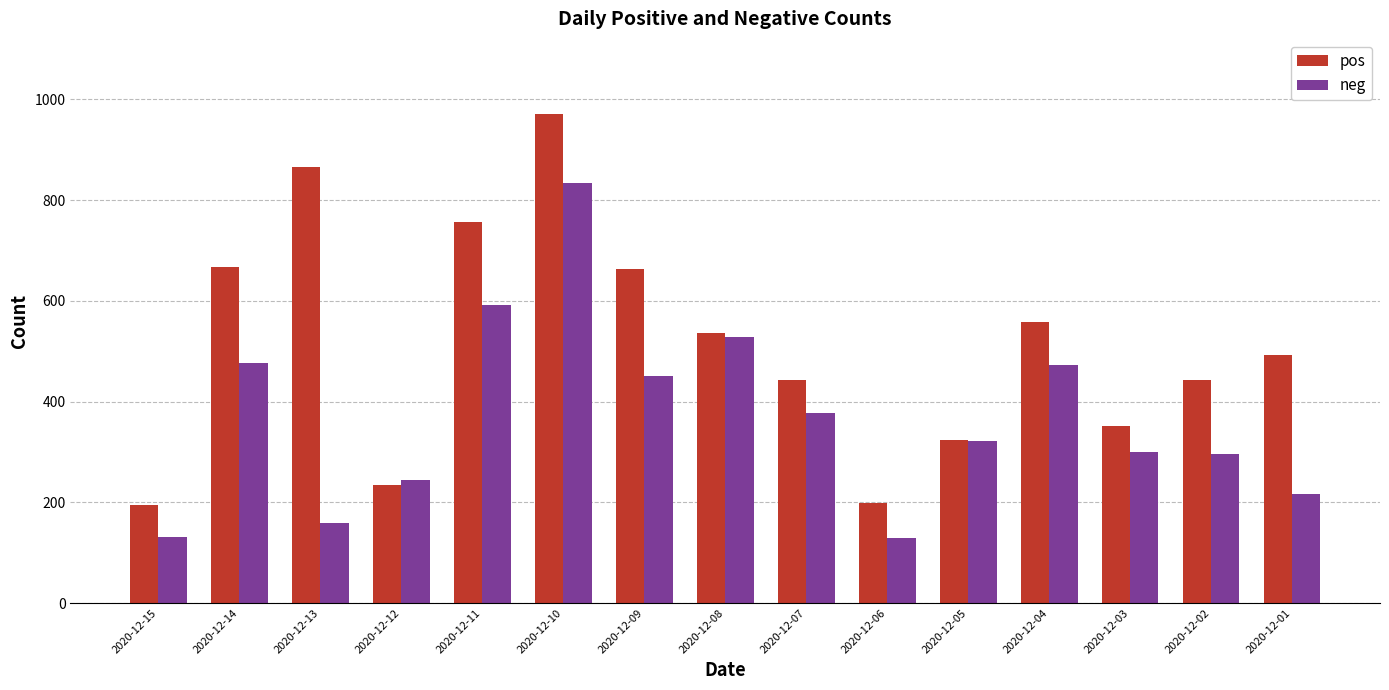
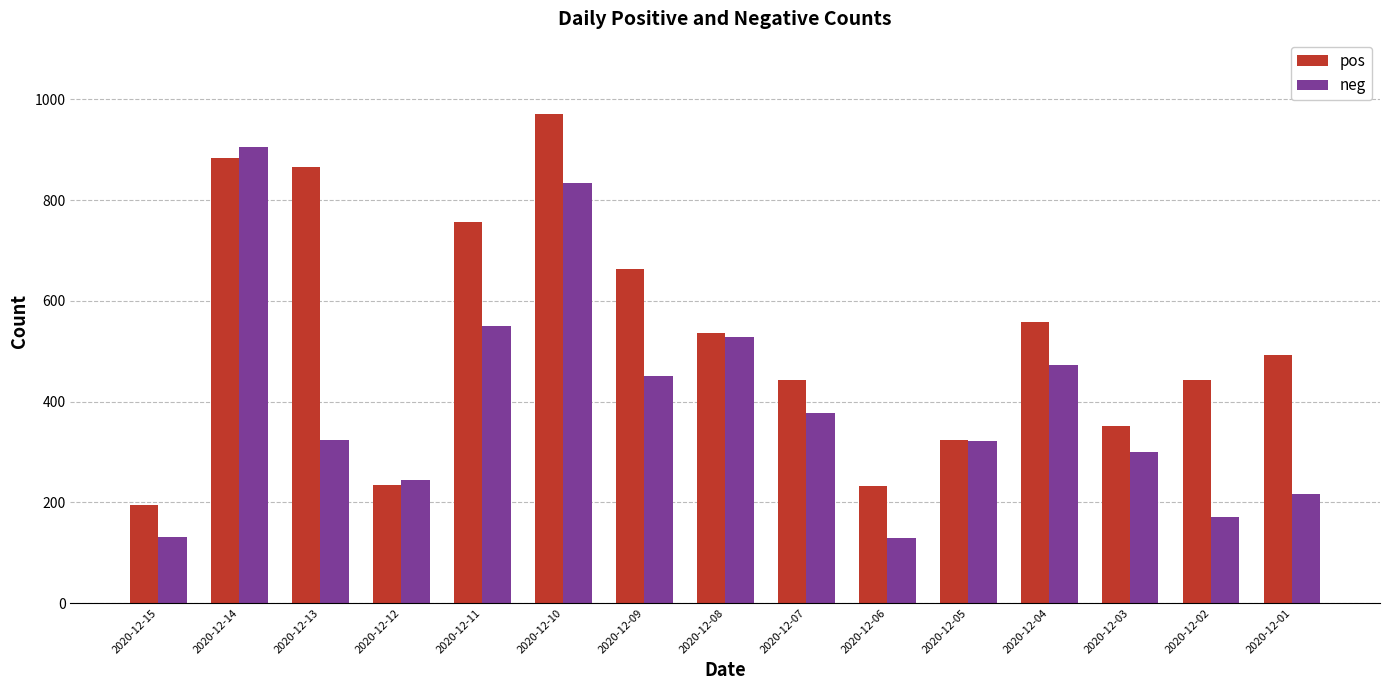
pos, 2020-12-14: 670 -> 880
neg, 2020-12-14: 480 -> 910
neg, 2020-12-13: 160 -> 320
neg, 2020-12-11: 590 -> 550
pos, 2020-12-06: 200 -> 230
neg, 2020-12-02: 300 -> 170
